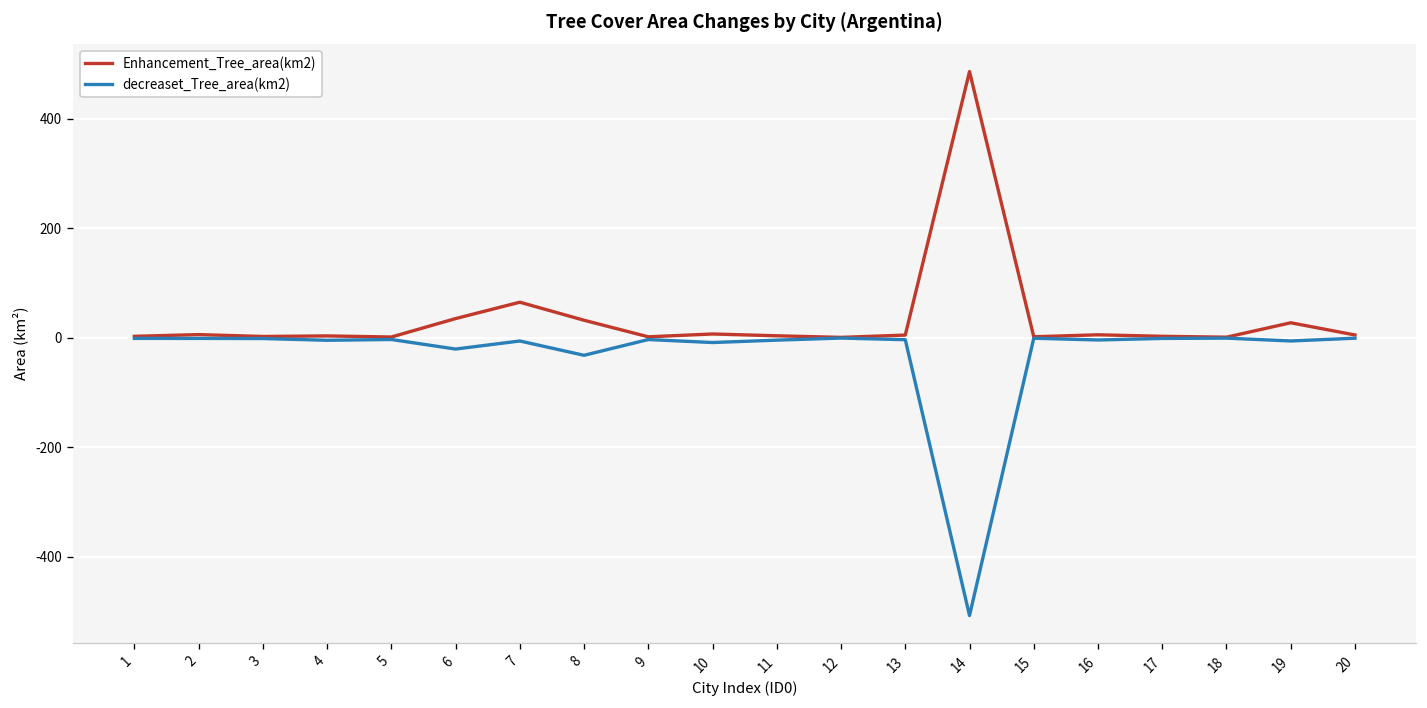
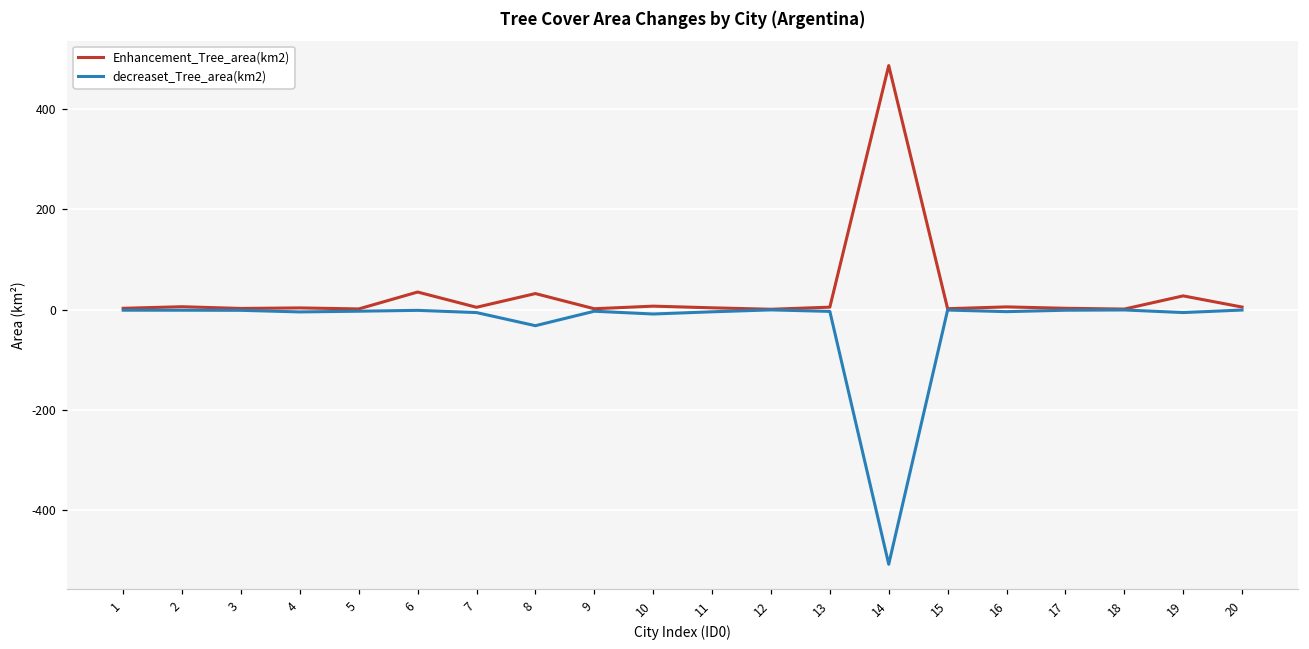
decreaset_Tree_area(km2), 6: -20 -> 0
Enhancement_Tree_area(km2), 7: 70 -> 0
